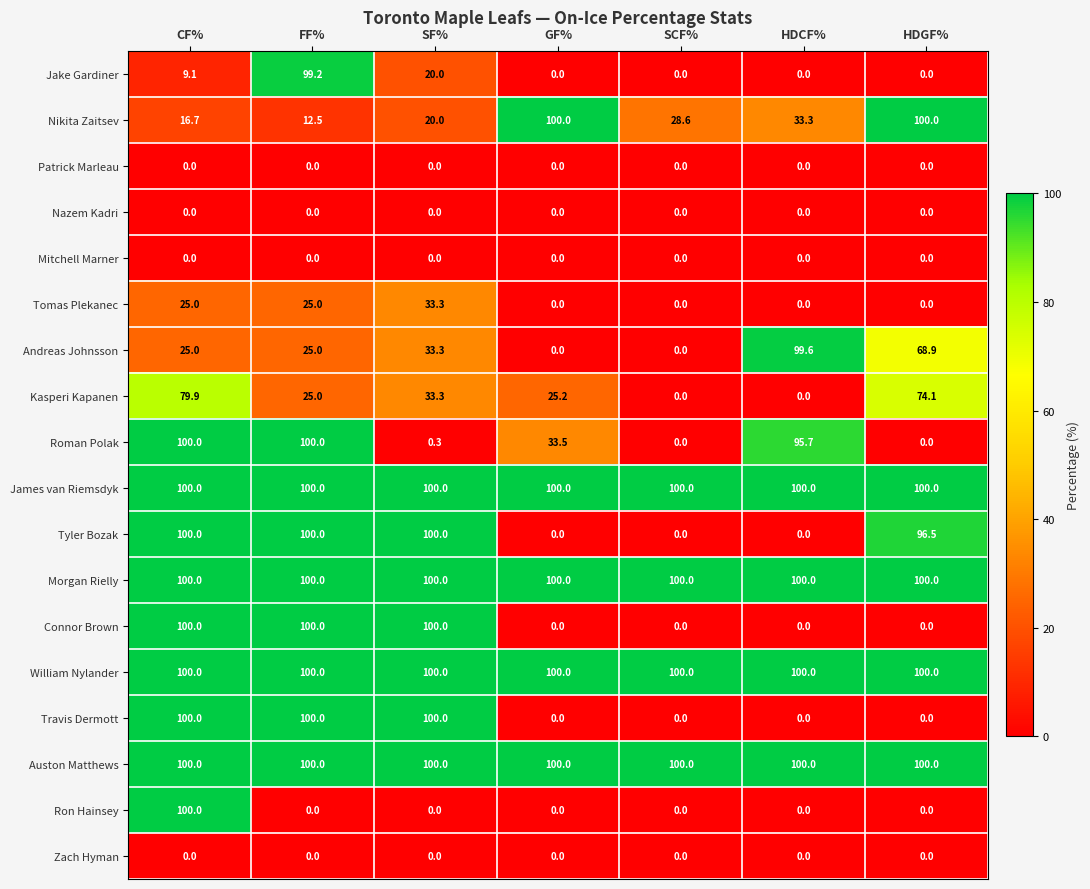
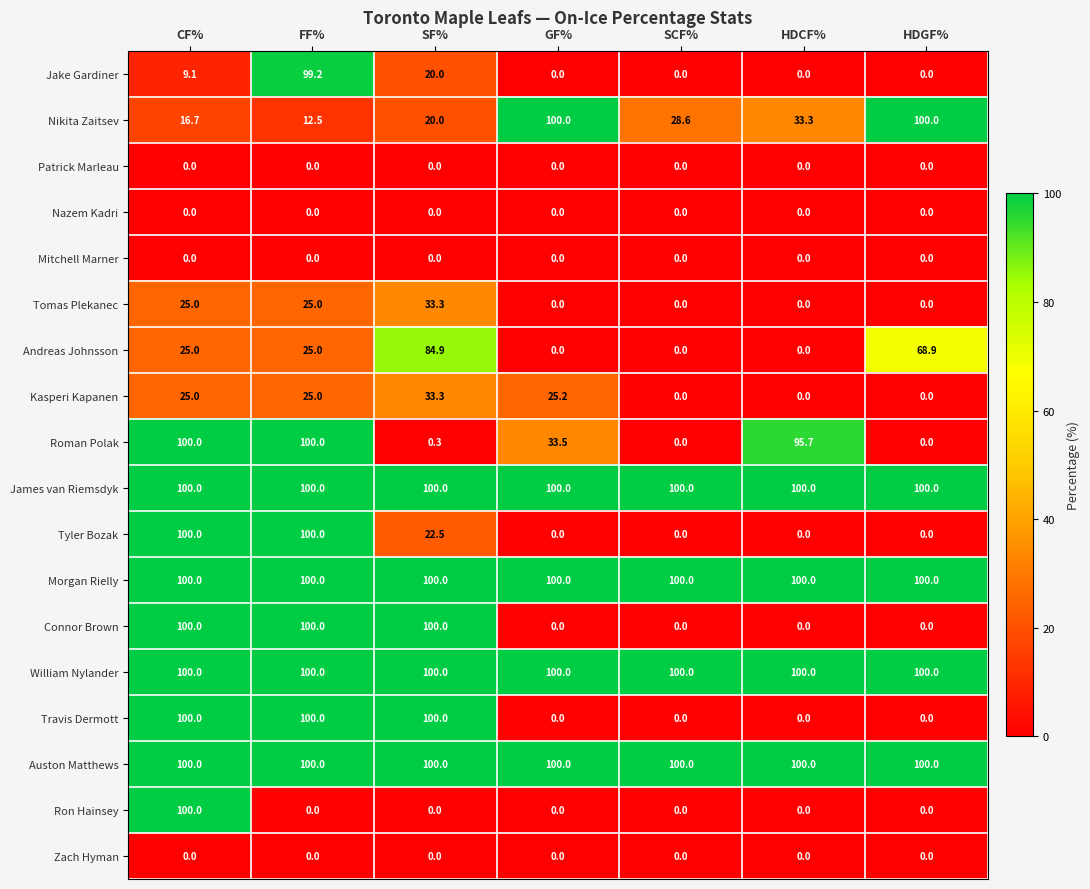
Andreas Johnsson, SF%: 33.3 -> 84.9
Andreas Johnsson, HDCF%: 99.6 -> 0.0
Kasperi Kapanen, CF%: 79.9 -> 25.0
Kasperi Kapanen, HDGF%: 74.1 -> 0.0
Tyler Bozak, SF%: 100.0 -> 22.5
Tyler Bozak, HDGF%: 96.5 -> 0.0
